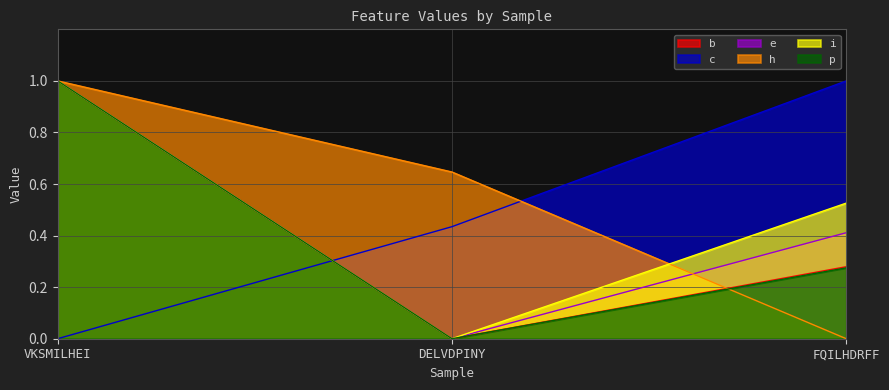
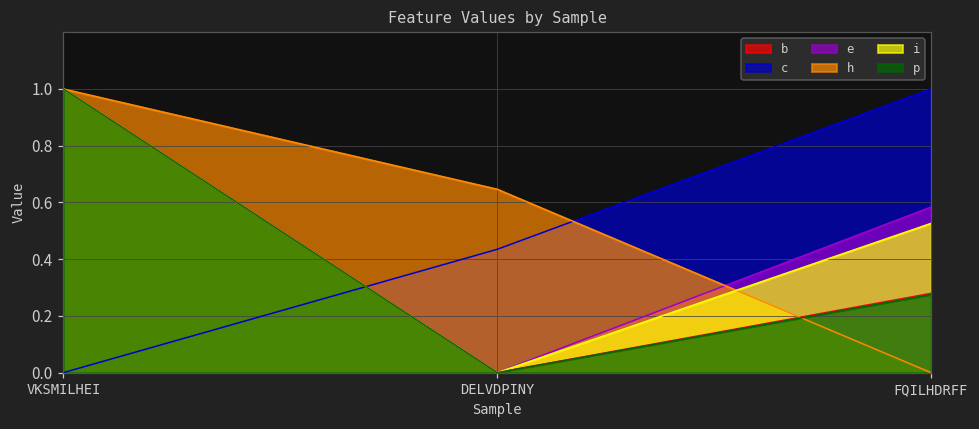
e, FQILHDRFF: 0.41 -> 0.58
